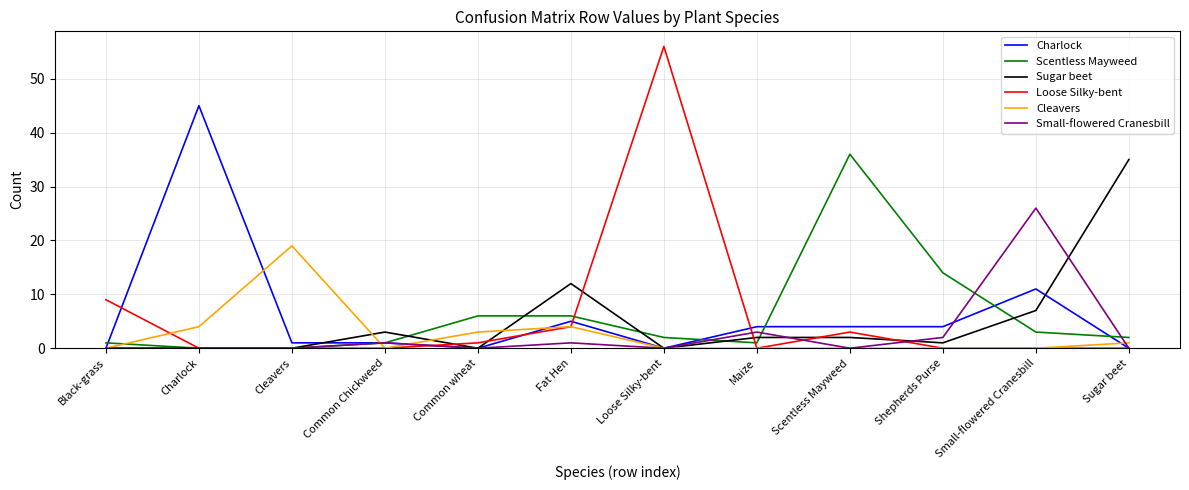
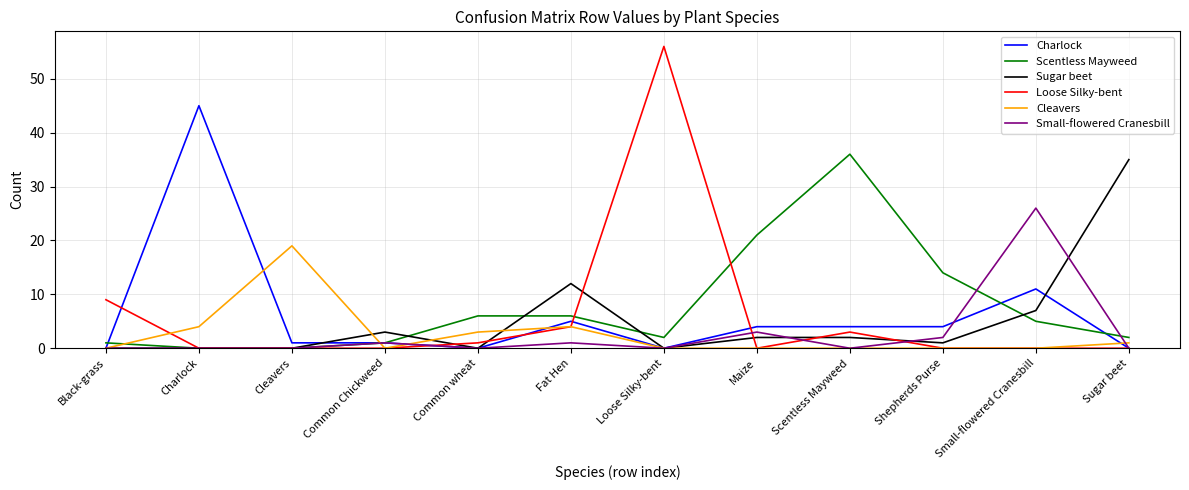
Scentless Mayweed, Maize: 1 -> 21
Scentless Mayweed, Small-flowered Cranesbill: 3 -> 5
